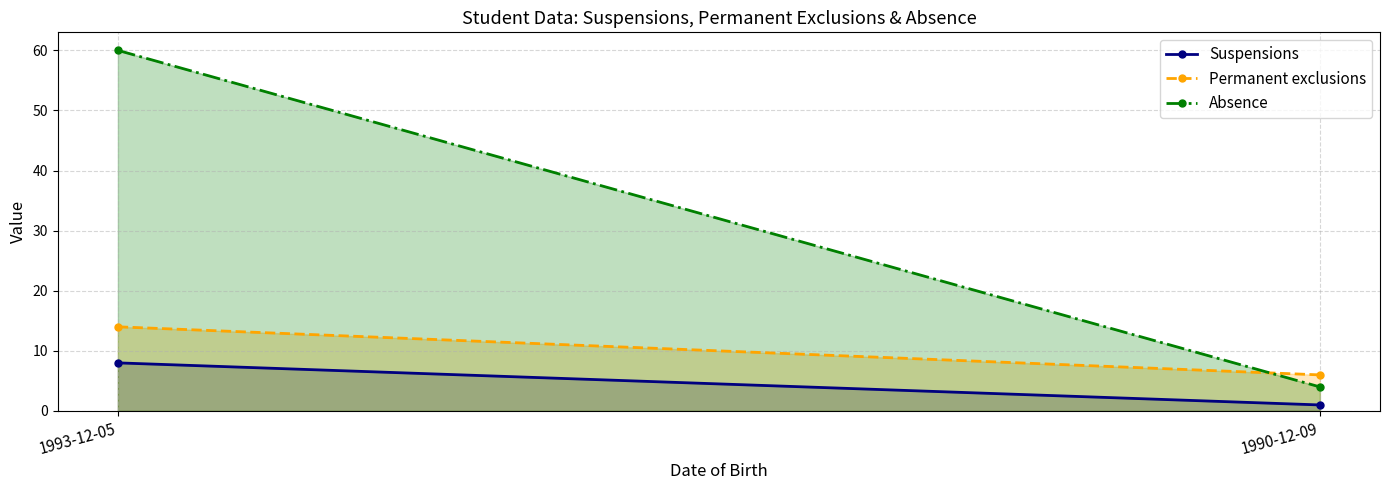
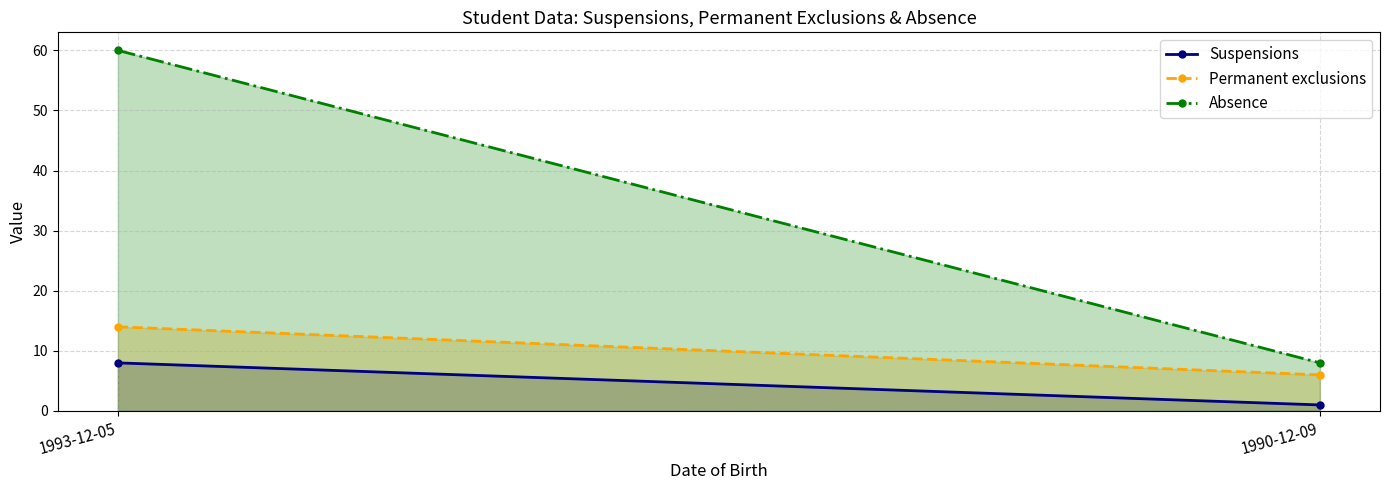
Absence, 1990-12-09: 4 -> 8
